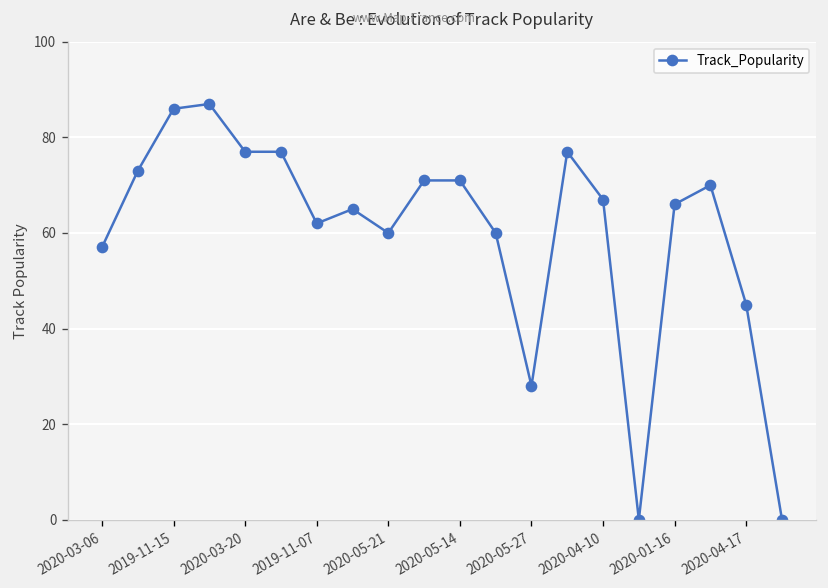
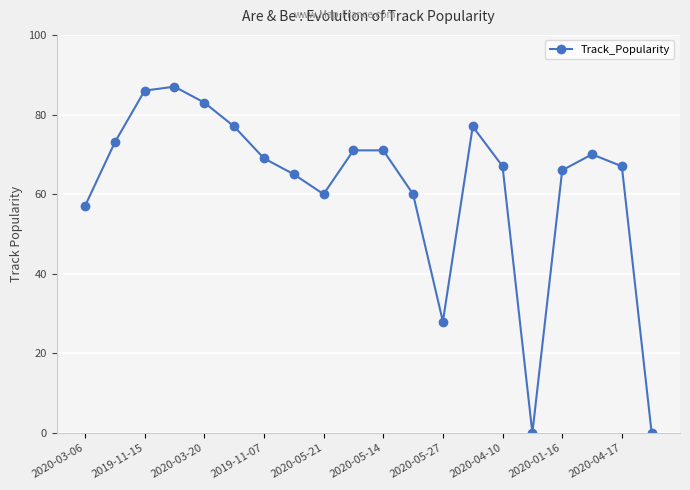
2020-03-20: 77 -> 83
2019-11-07: 62 -> 69
2020-04-17: 45 -> 67
